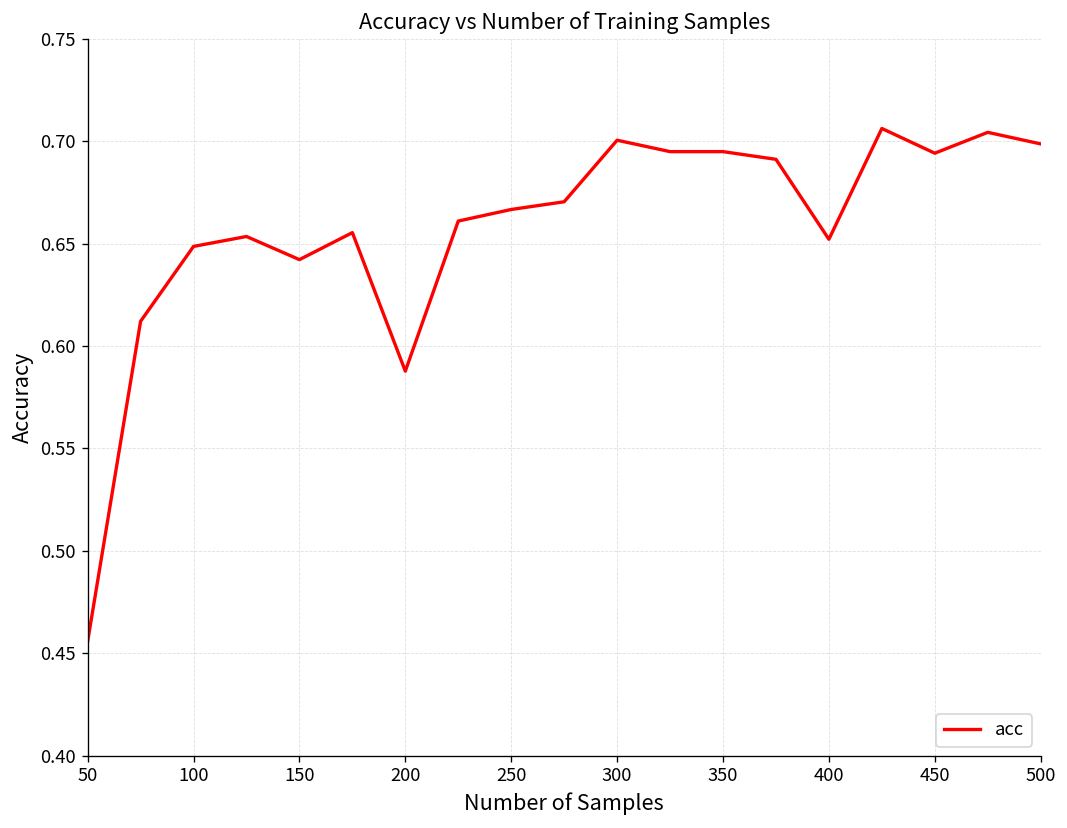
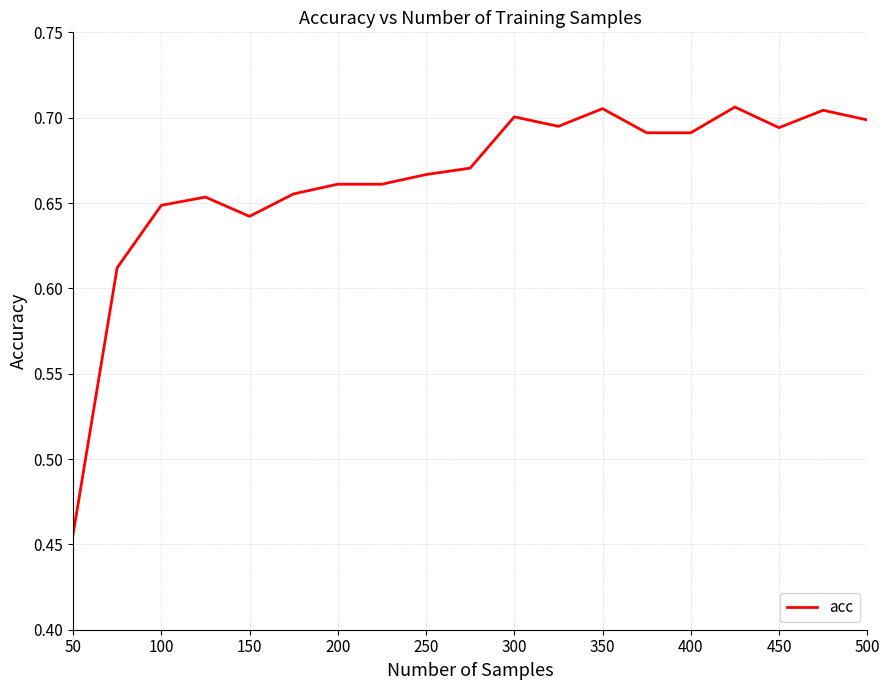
200: 0.588 -> 0.661
350: 0.695 -> 0.705
400: 0.652 -> 0.691
